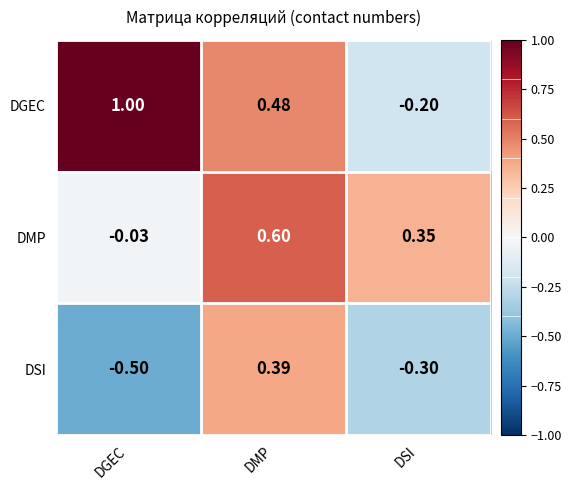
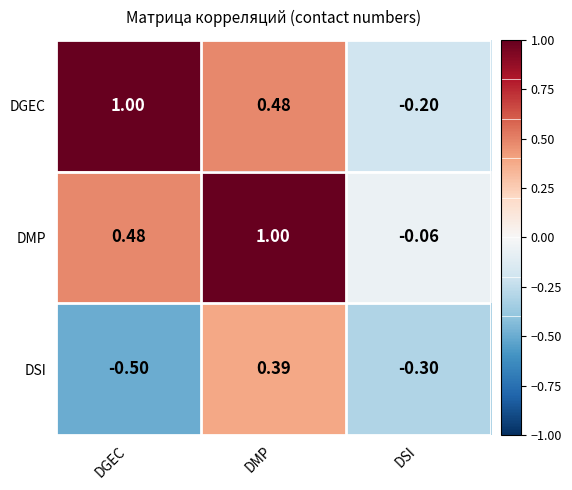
DMP, DGEC: -0.03 -> 0.48
DMP, DMP: 0.60 -> 1.00
DMP, DSI: 0.35 -> -0.06
